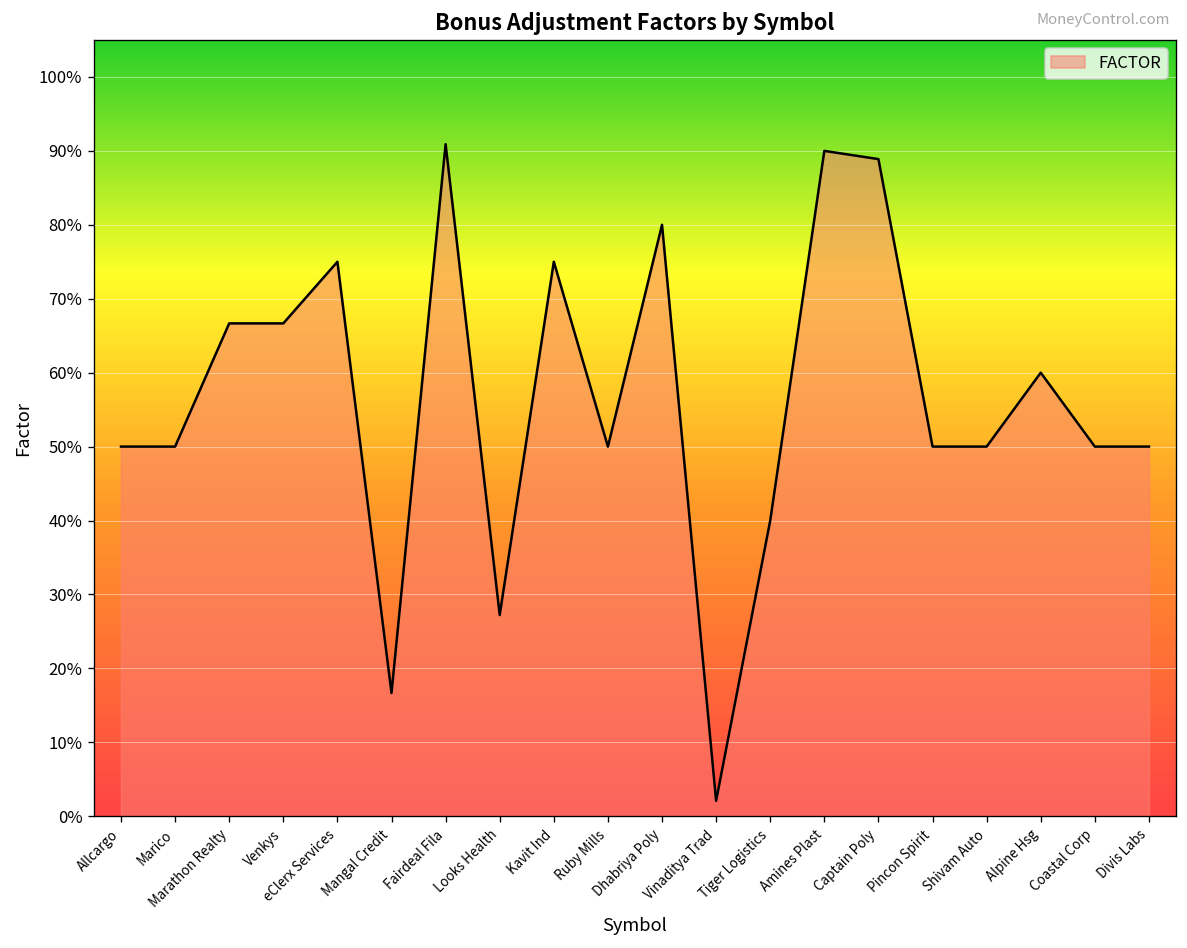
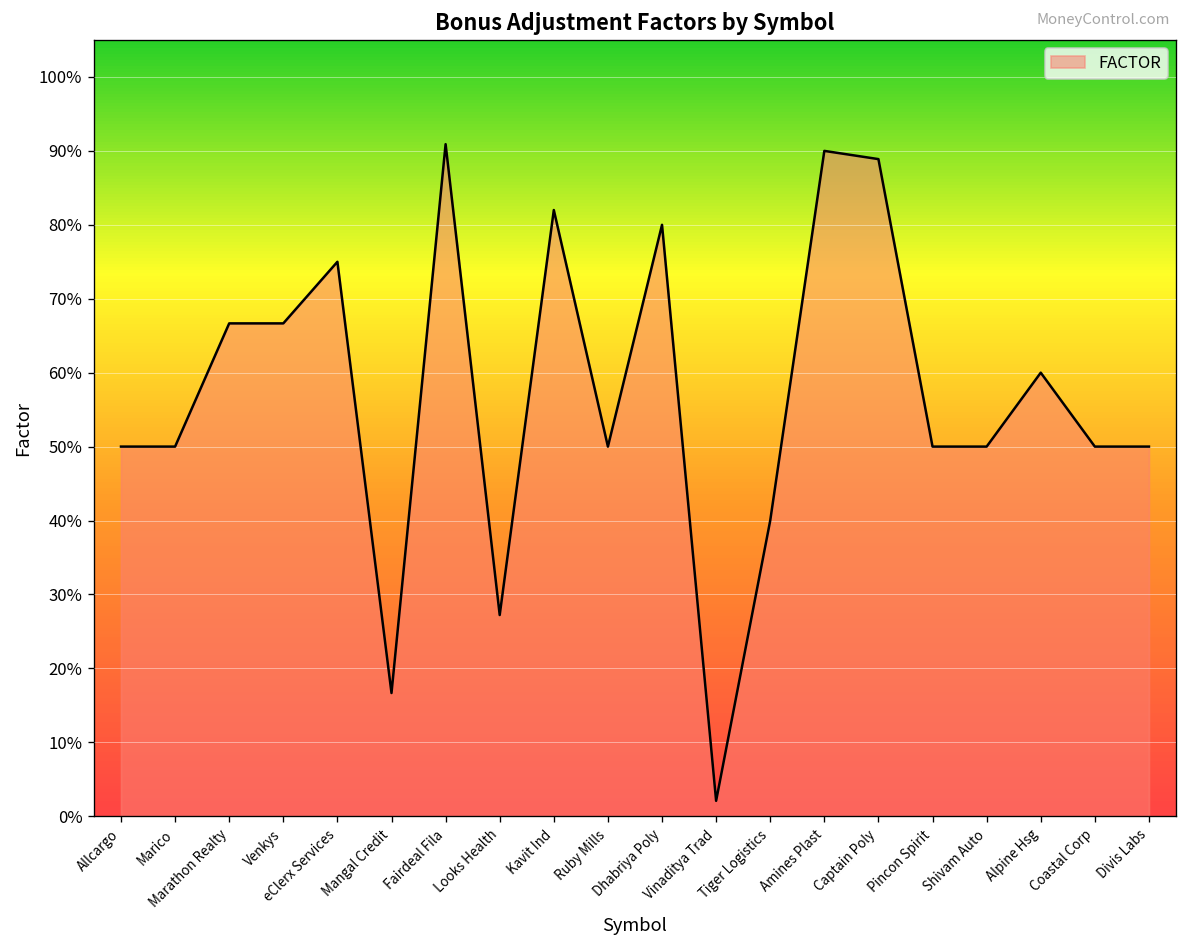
Kavit Ind: 75% -> 82%
